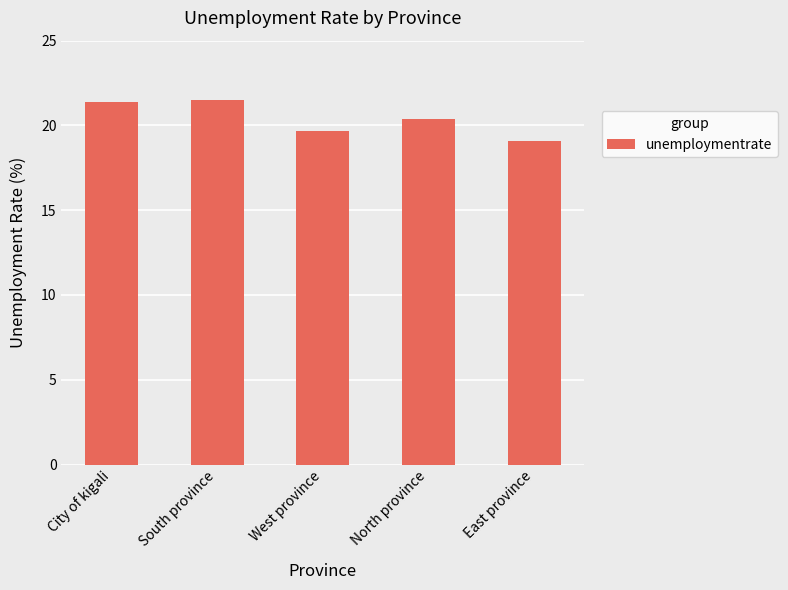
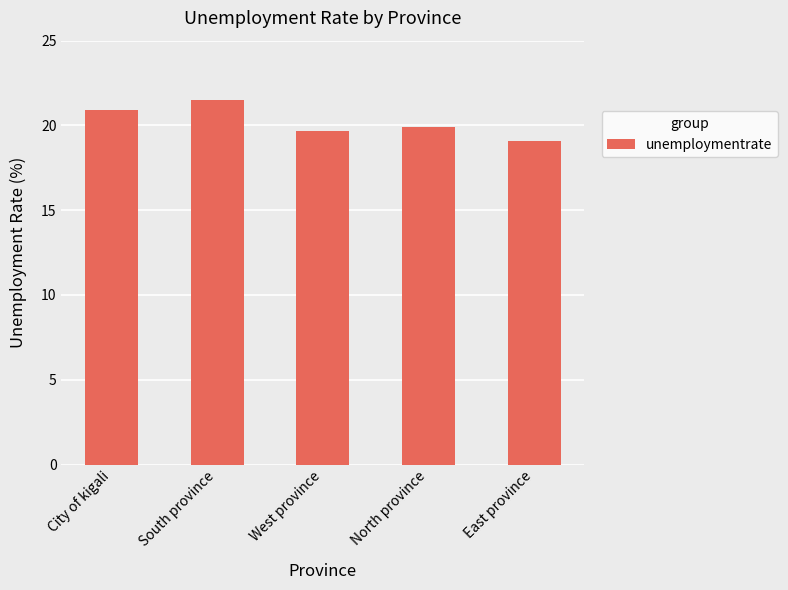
City of kigali: 21.4 -> 20.9
North province: 20.4 -> 19.9
